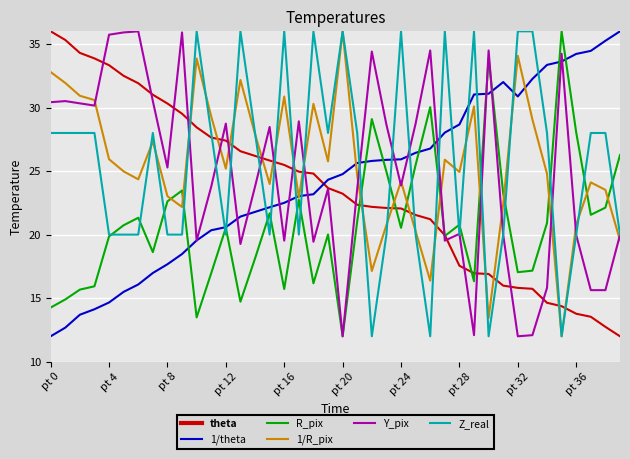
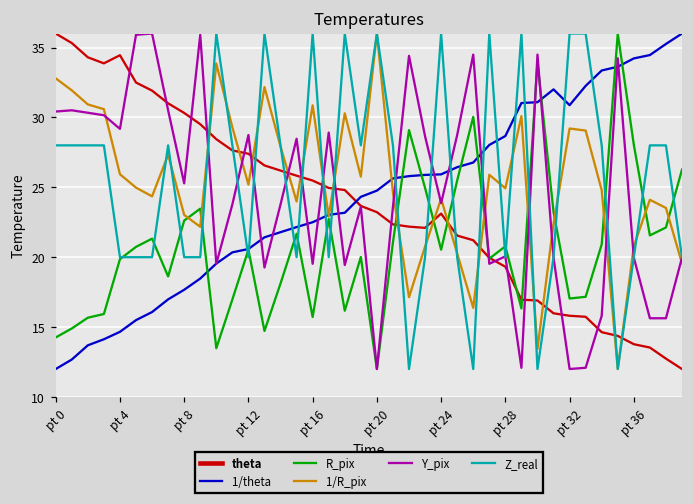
theta, pt 4: 33.3 -> 34.4
Y_pix, pt 4: 35.7 -> 29.2
theta, pt 24: 22.1 -> 23.1
theta, pt 28: 17.6 -> 19.3
1/R_pix, pt 32: 34.1 -> 29.2
